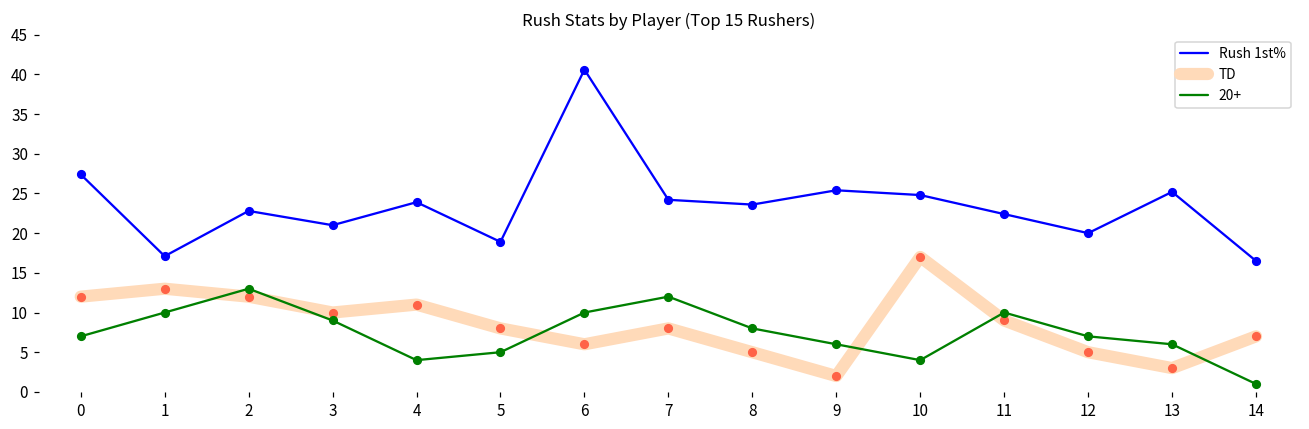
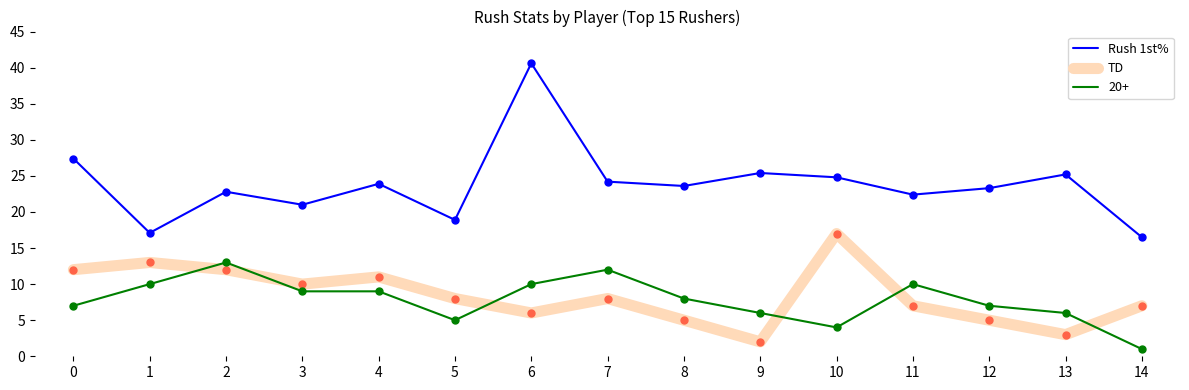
20+, 4: 4 -> 9
TD, 11: 9 -> 7
Rush 1st%, 12: 20 -> 23
